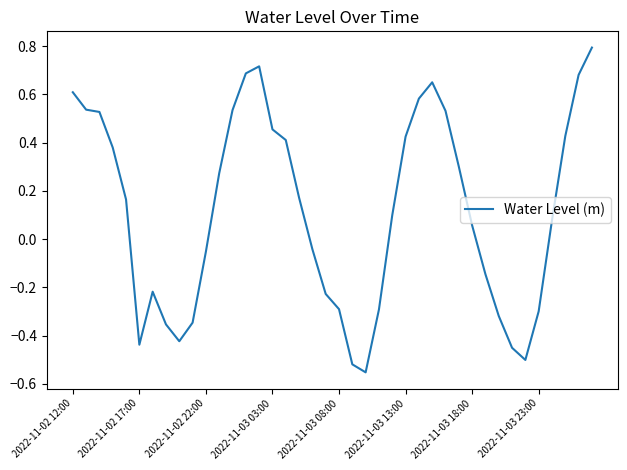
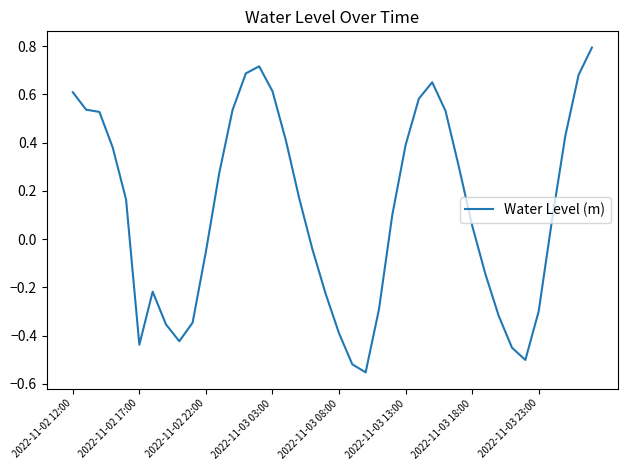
2022-11-03 03:00: 0.46 -> 0.61
2022-11-03 08:00: -0.29 -> -0.39
2022-11-03 13:00: 0.42 -> 0.39
